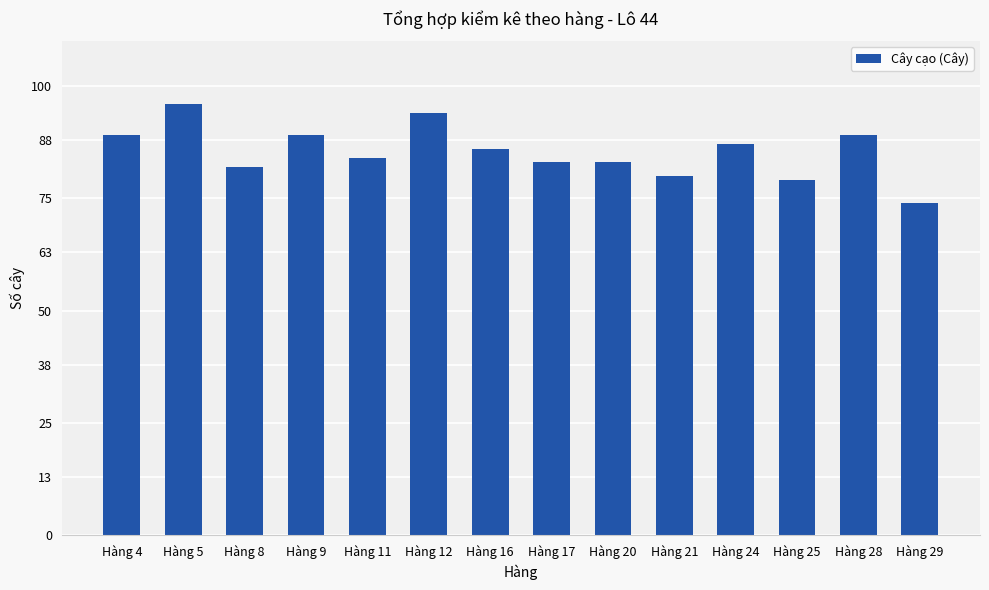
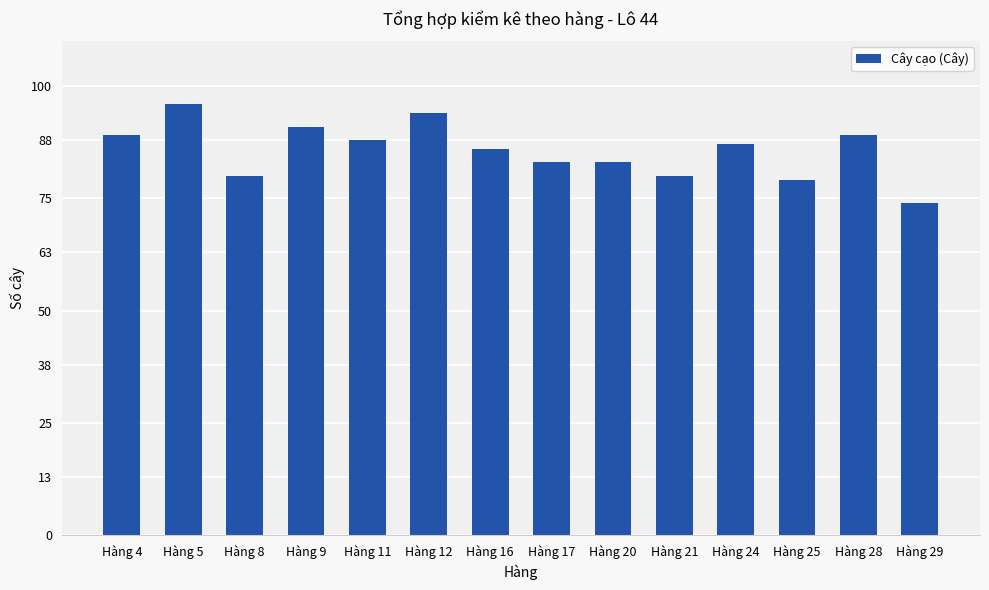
Hàng 8: 82 -> 80
Hàng 9: 89 -> 91
Hàng 11: 84 -> 88
